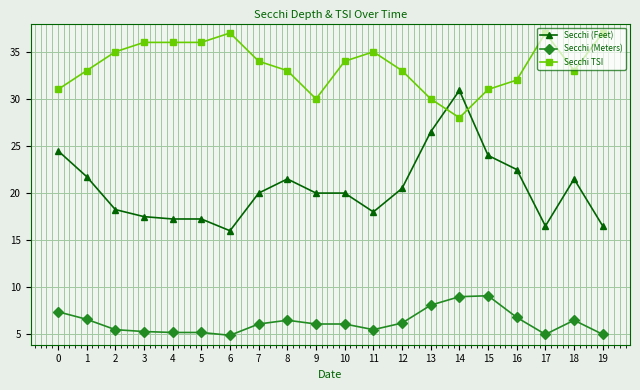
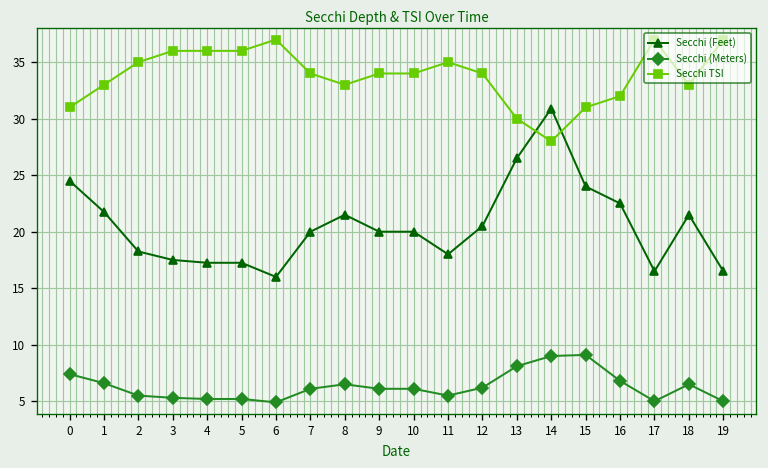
Secchi TSI, 9: 30 -> 34
Secchi TSI, 12: 33 -> 34
